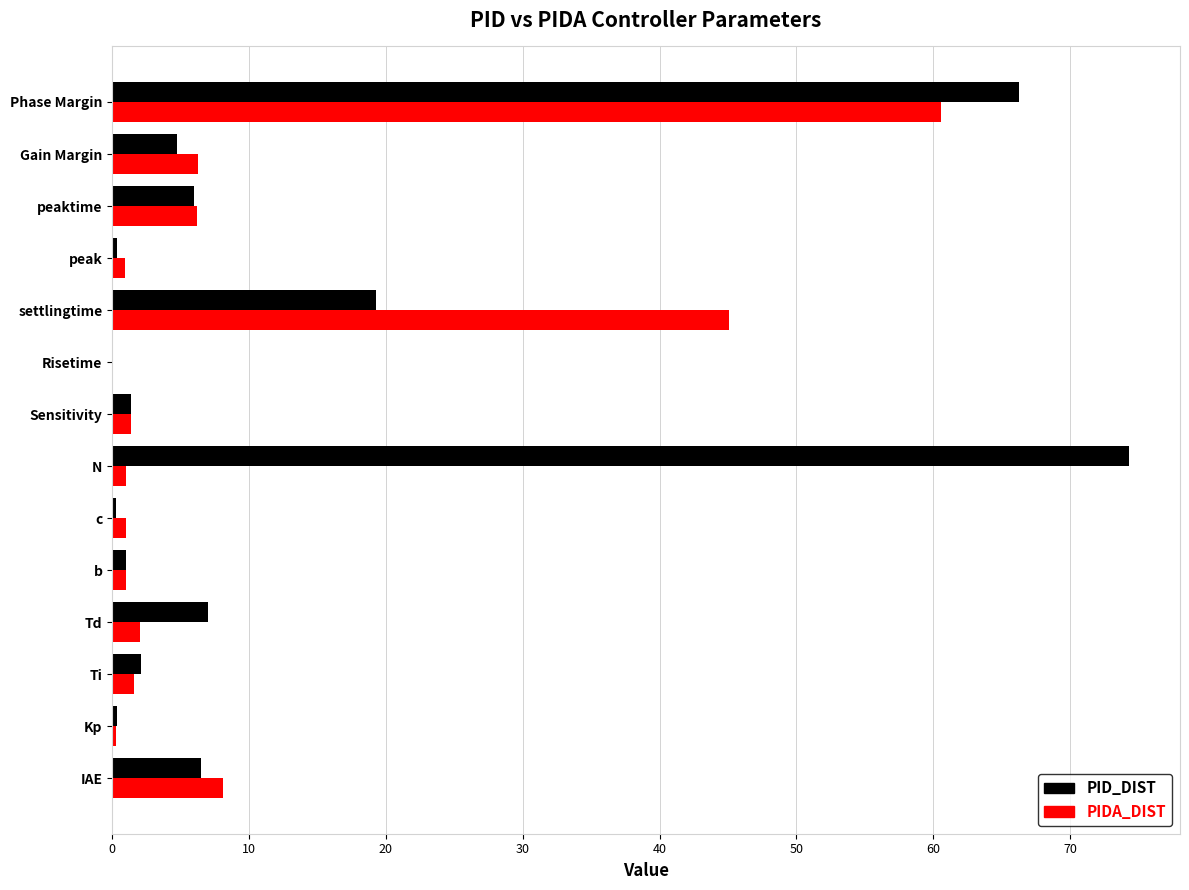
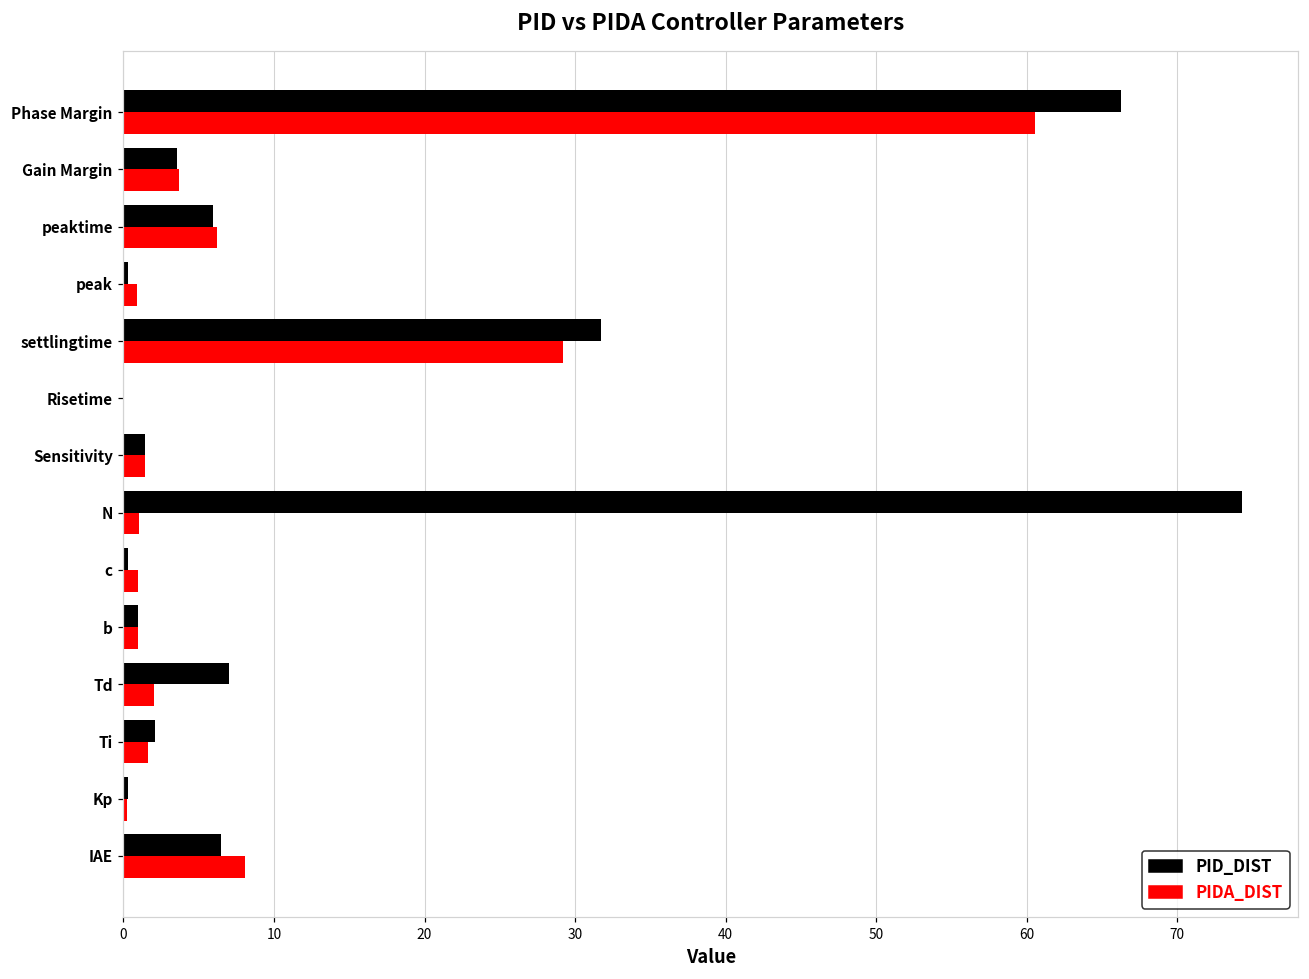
PID_DIST, Gain Margin: 4.7 -> 3.5
PIDA_DIST, Gain Margin: 6.3 -> 3.7
PID_DIST, settlingtime: 19.3 -> 31.7
PIDA_DIST, settlingtime: 45.0 -> 29.2
